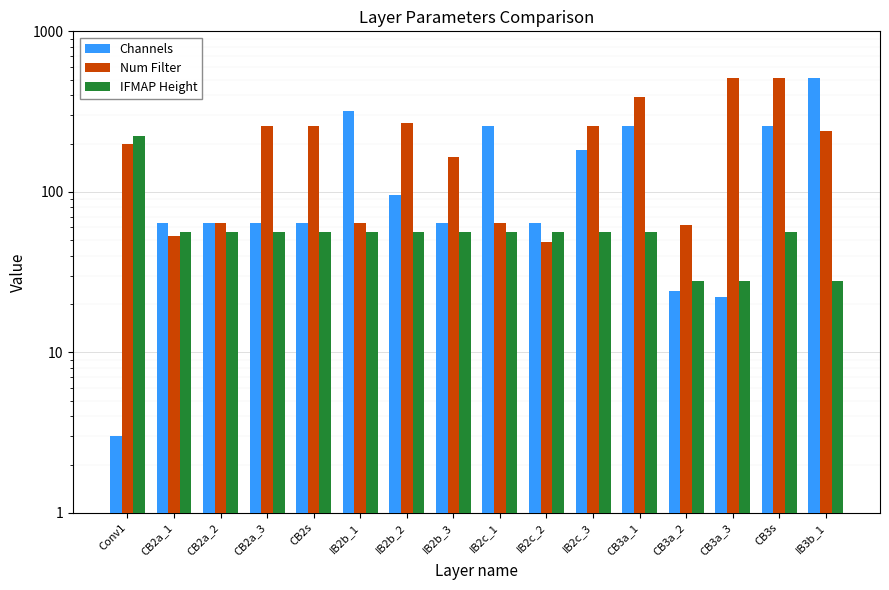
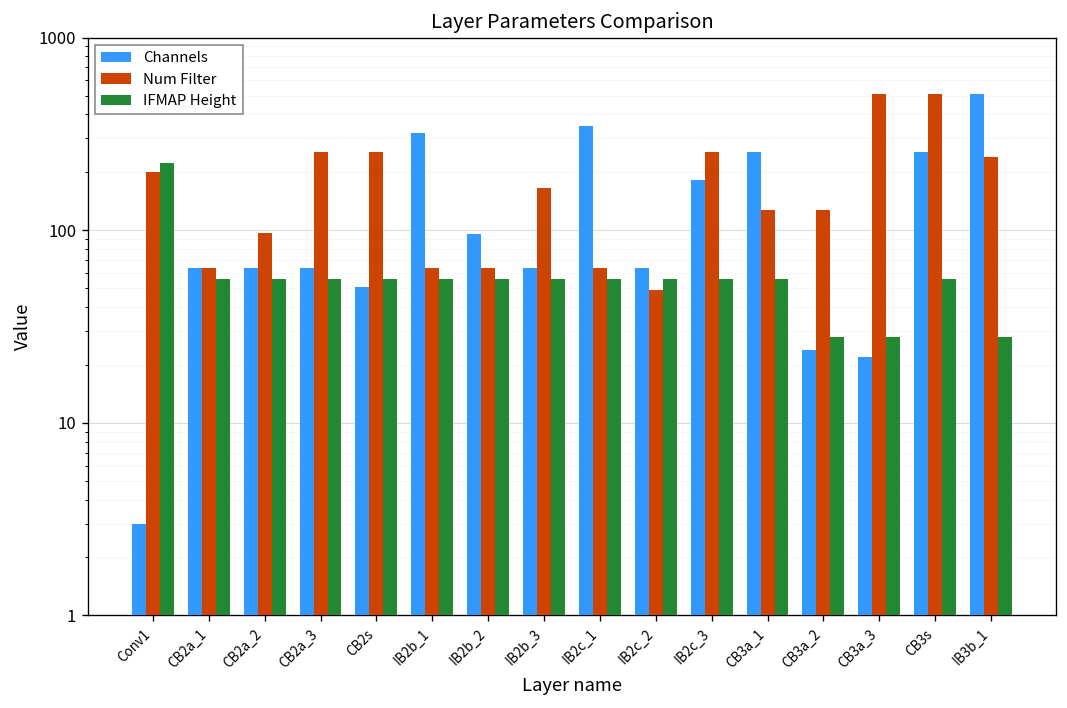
Num Filter, CB2a_1: 53 -> 64
Num Filter, CB2a_2: 64 -> 100
Channels, CB2s: 64 -> 51
Num Filter, IB2b_2: 270 -> 64
Channels, IB2c_1: 260 -> 350
Num Filter, CB3a_1: 390 -> 130
Num Filter, CB3a_2: 62 -> 130
